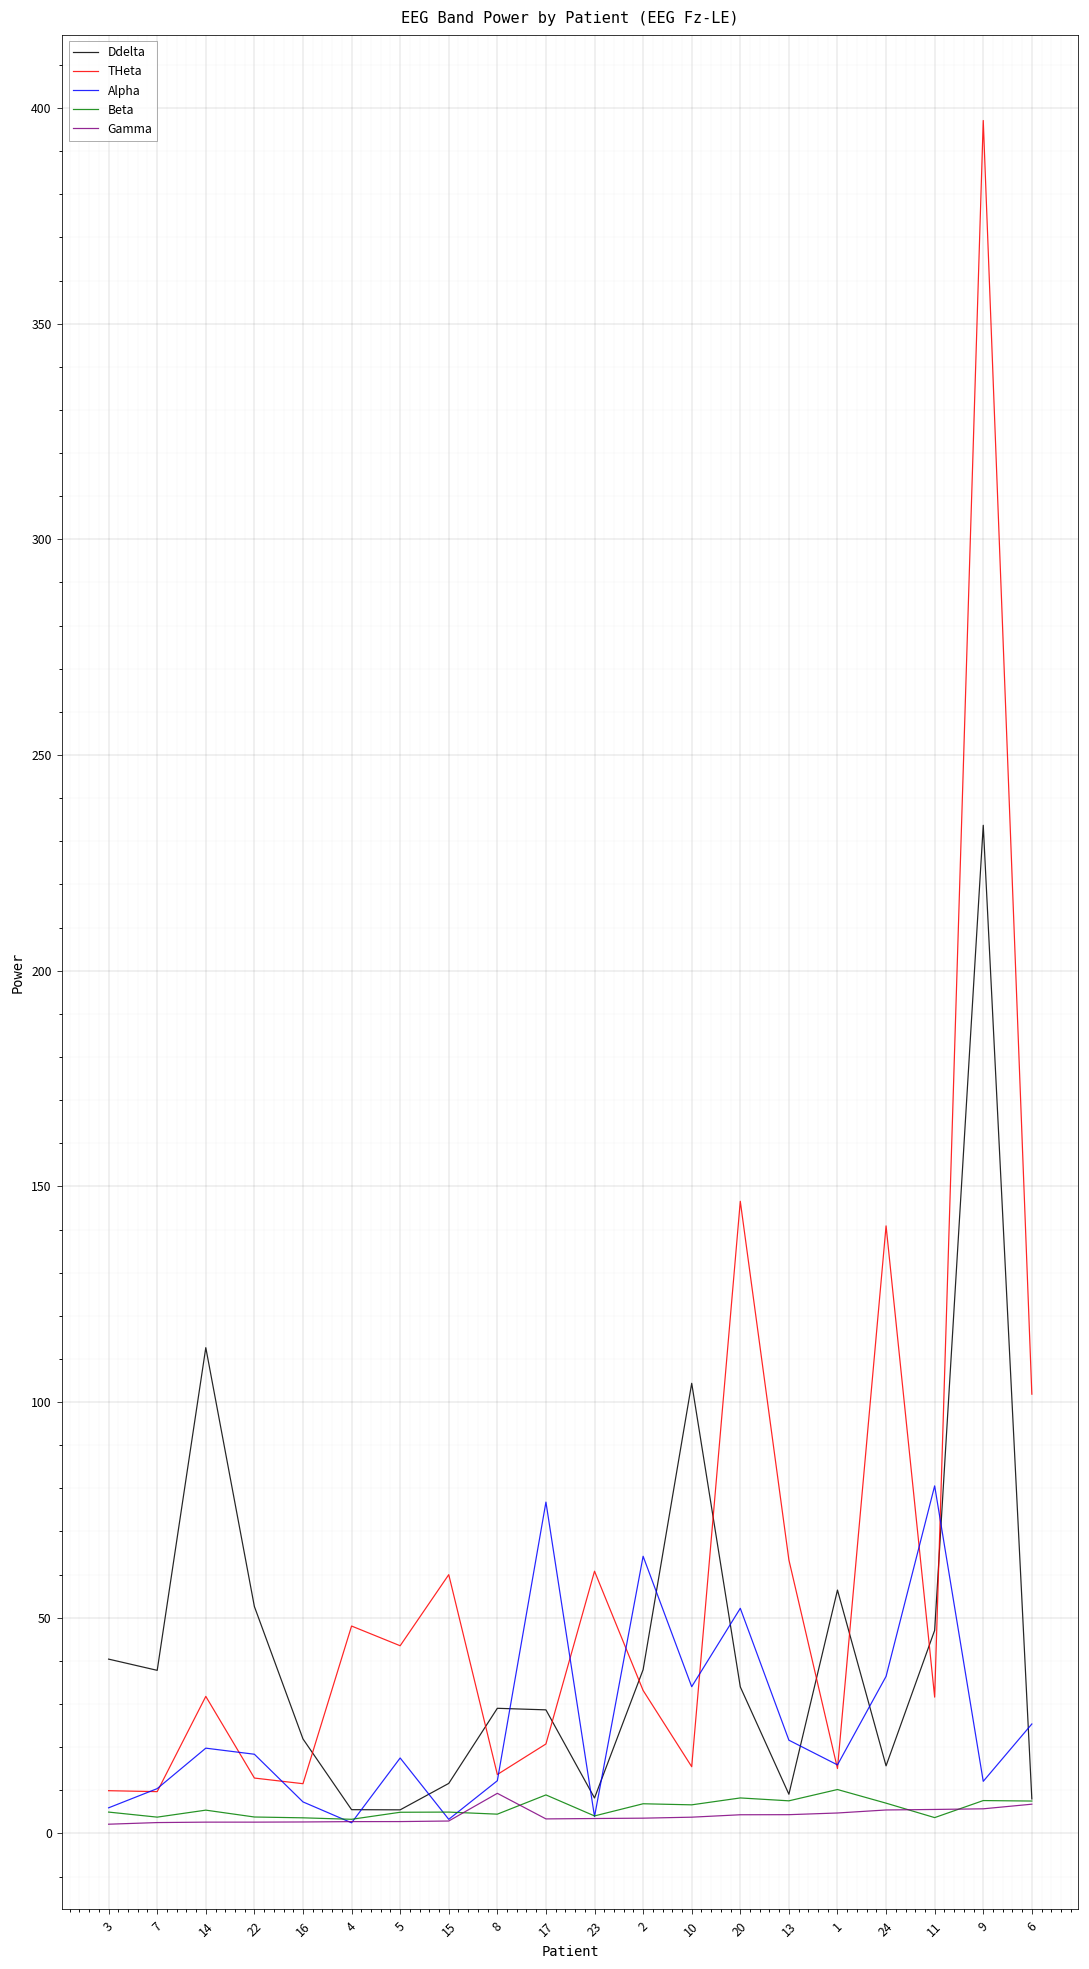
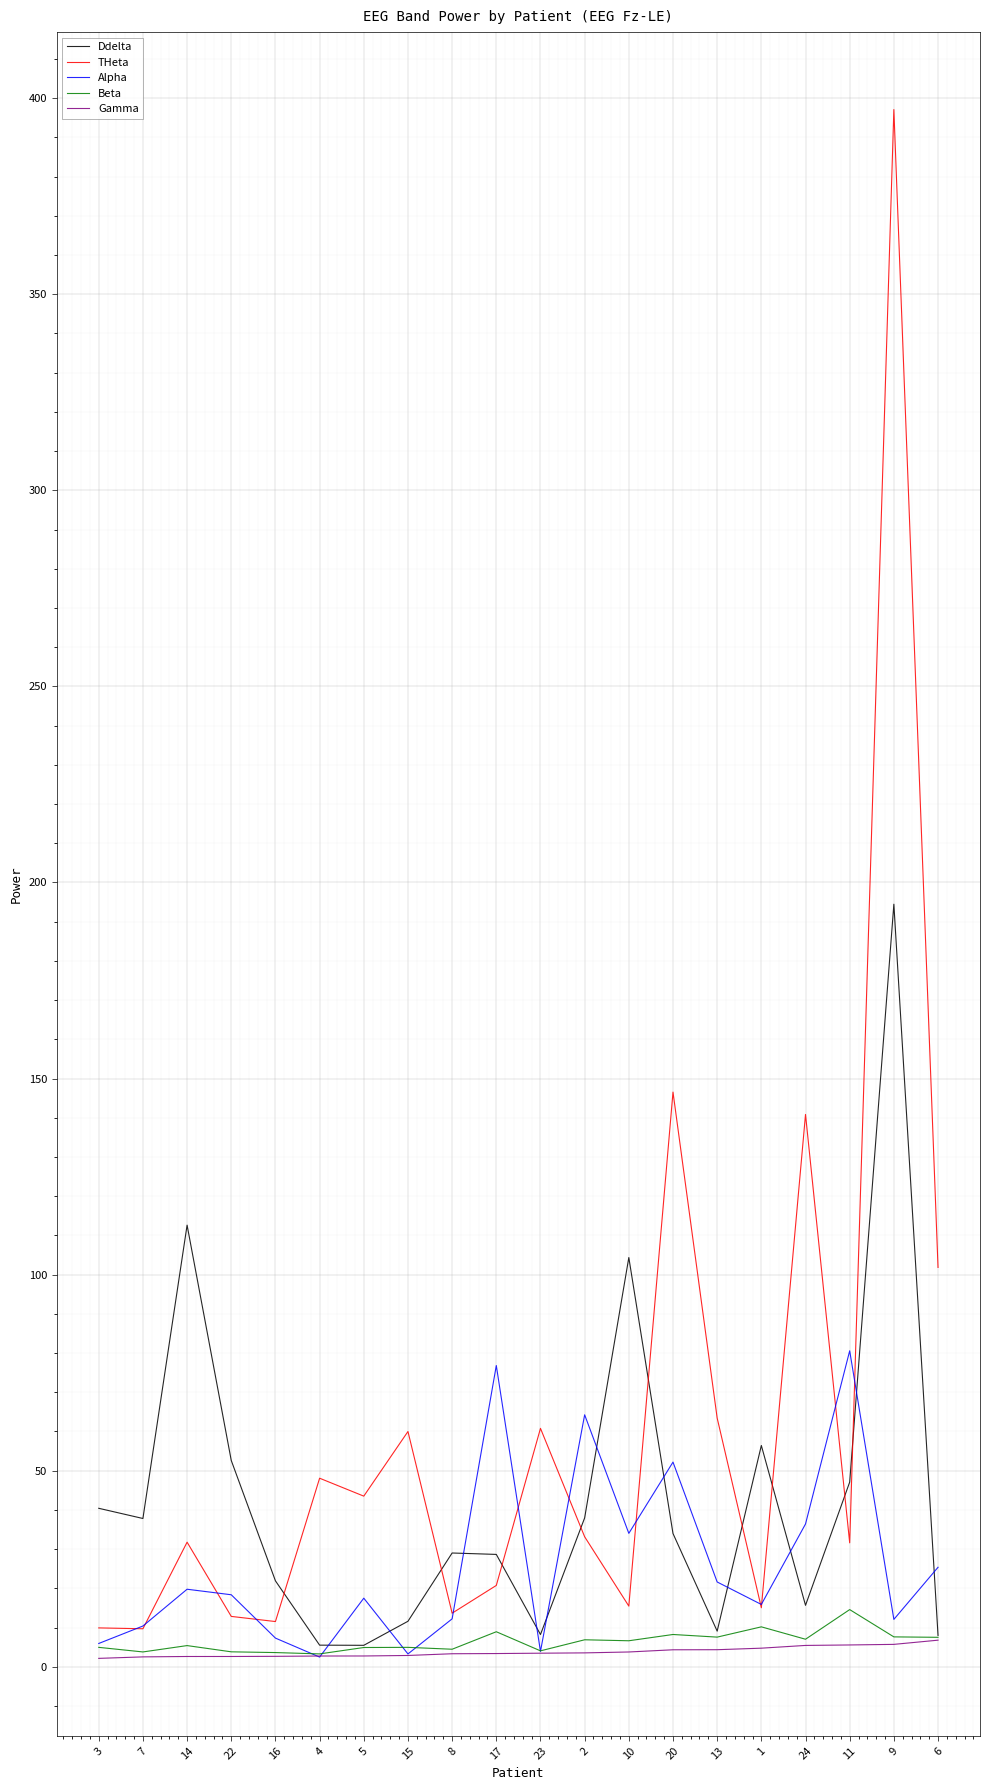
Gamma, 8: 9 -> 3
Beta, 11: 4 -> 15
Ddelta, 9: 234 -> 194
